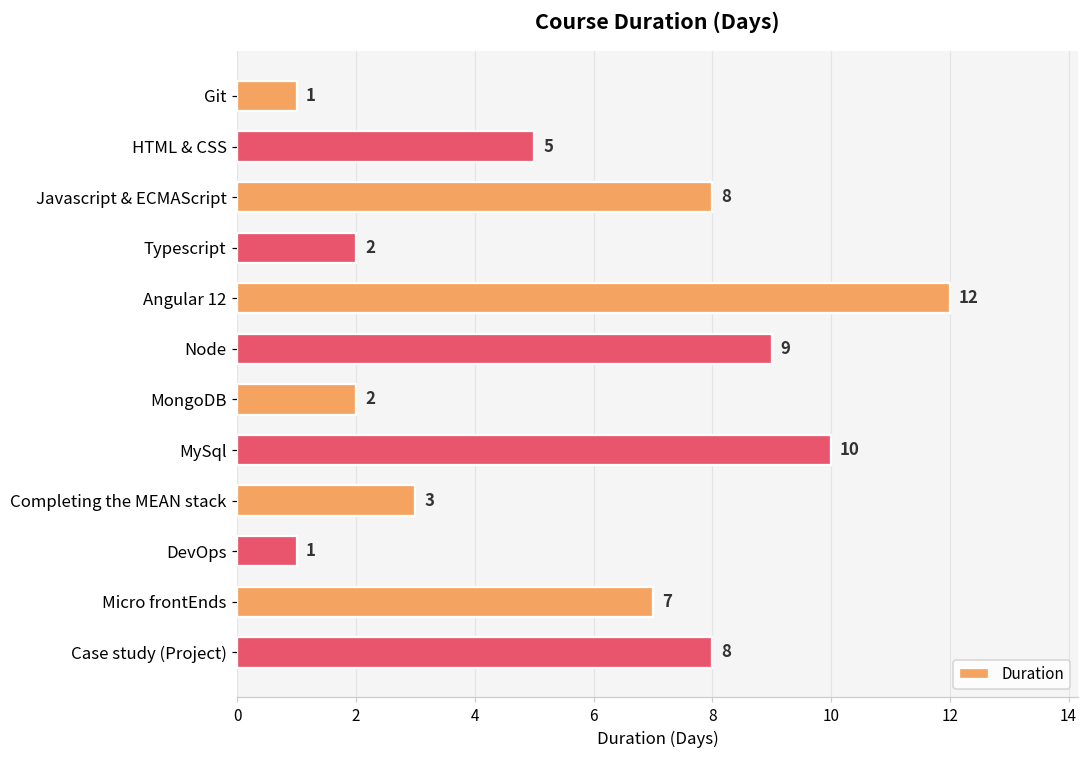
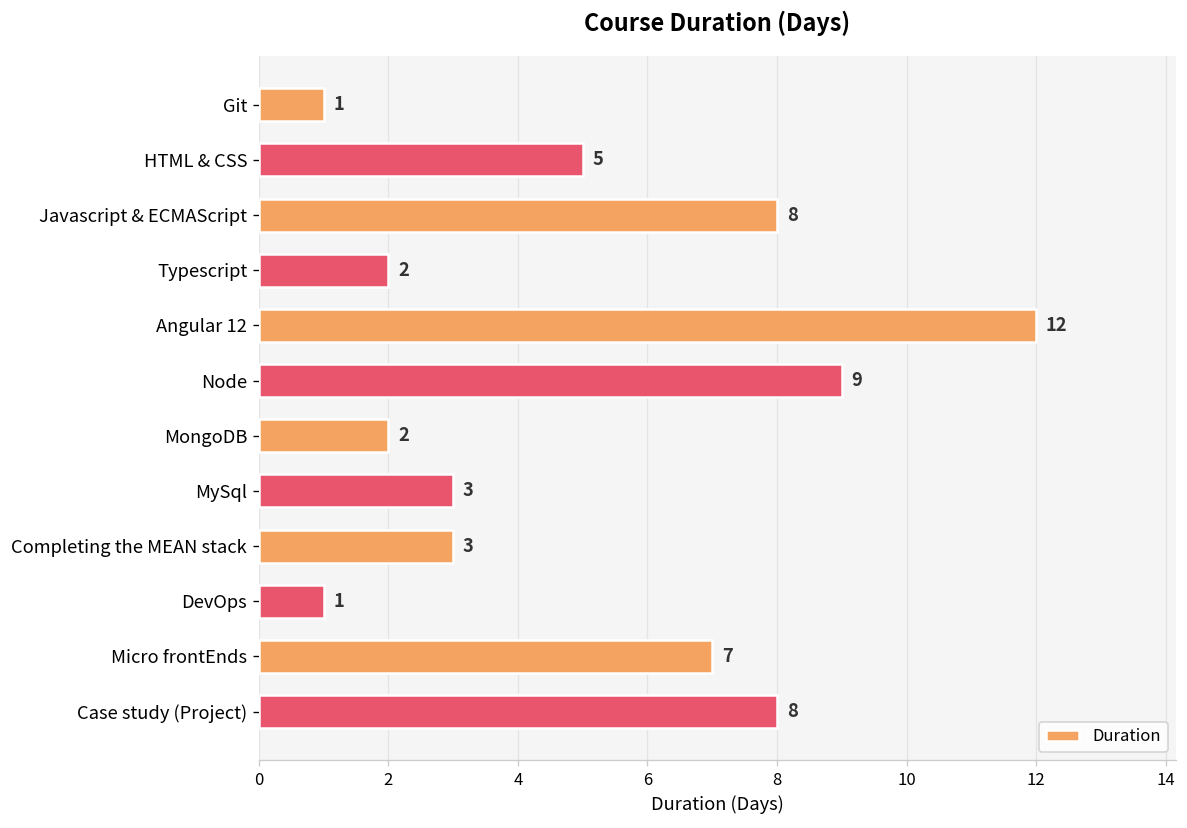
MySql: 10 -> 3
